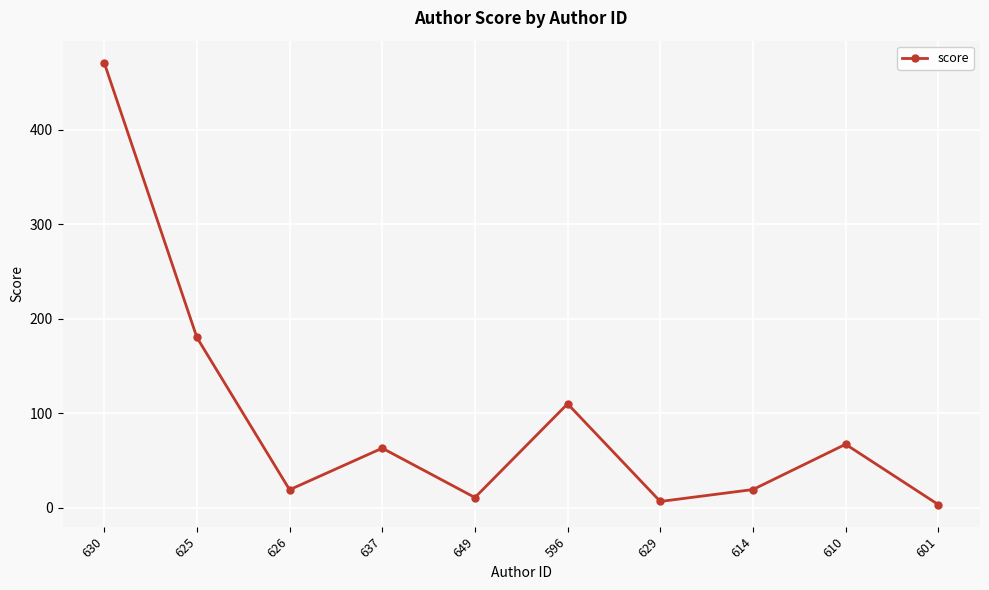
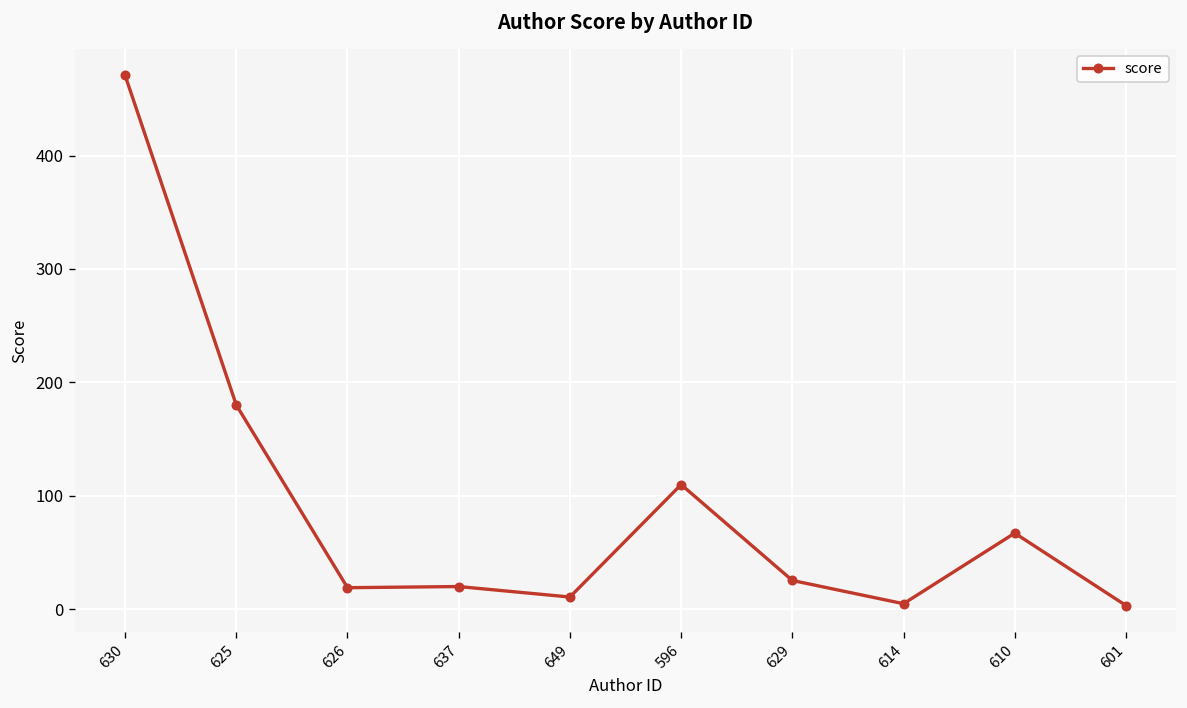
637: 60 -> 20
629: 10 -> 30
614: 20 -> 0
